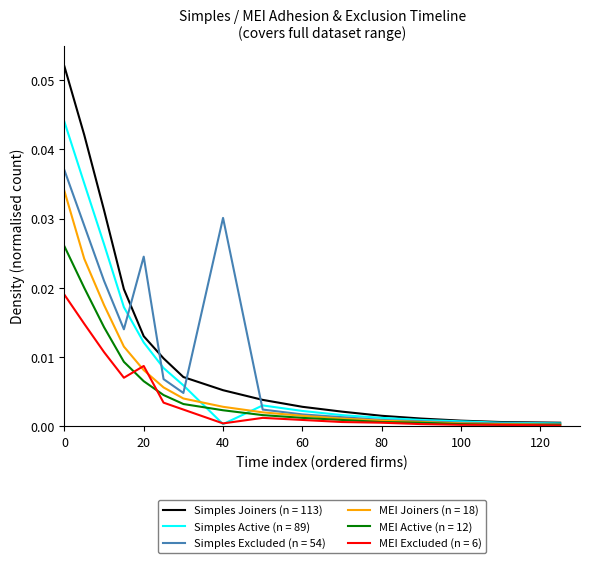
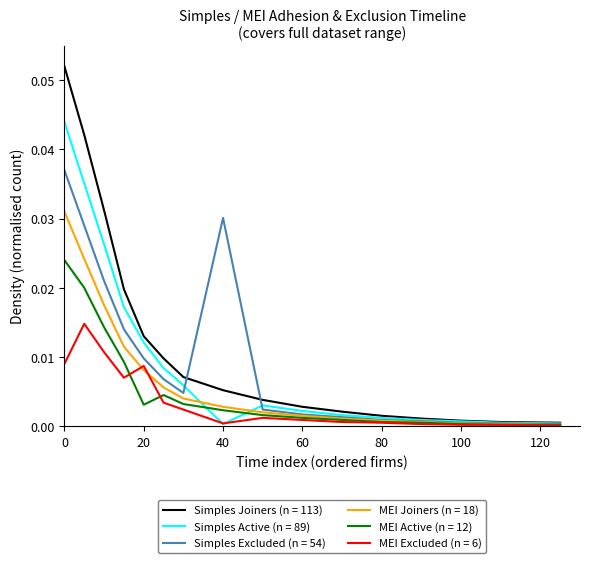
MEI Joiners (n = 18), 0: 0.034 -> 0.031
MEI Active (n = 12), 0: 0.026 -> 0.024
MEI Excluded (n = 6), 0: 0.019 -> 0.009
Simples Excluded (n = 54), 20: 0.025 -> 0.010
MEI Active (n = 12), 20: 0.007 -> 0.003
